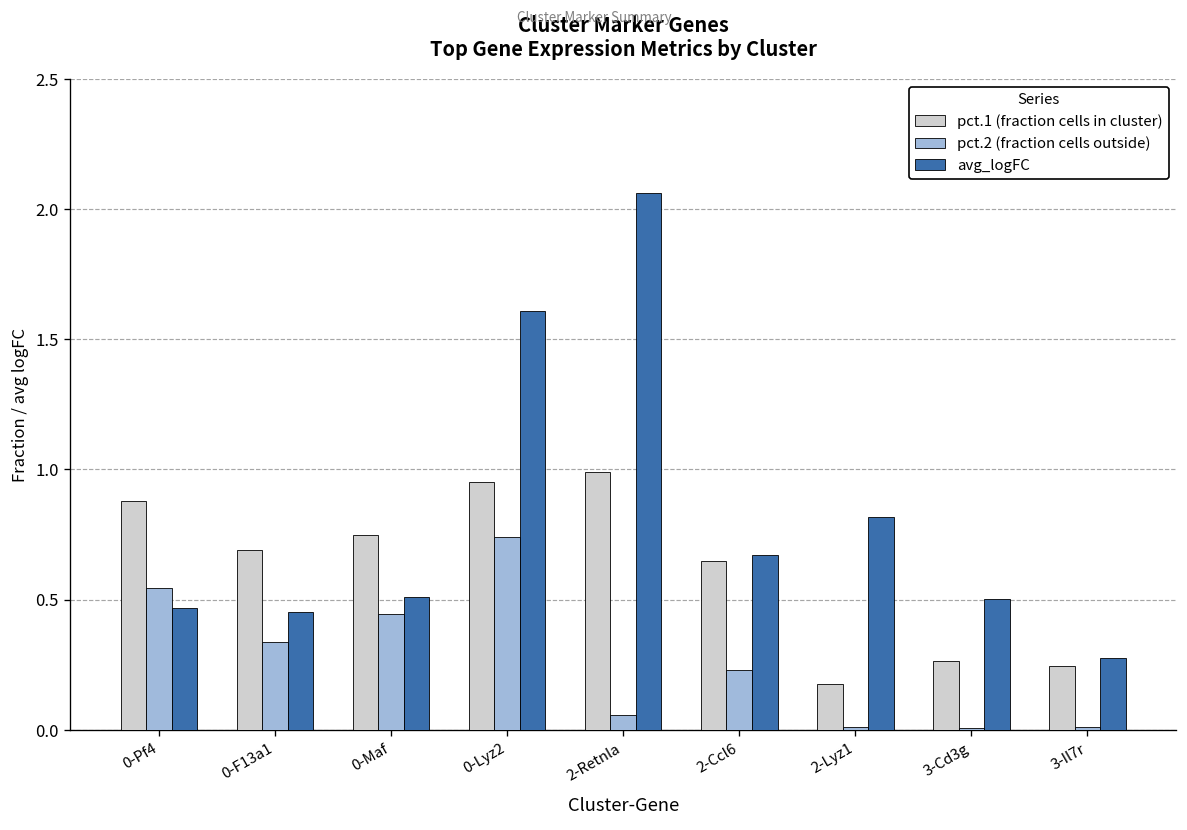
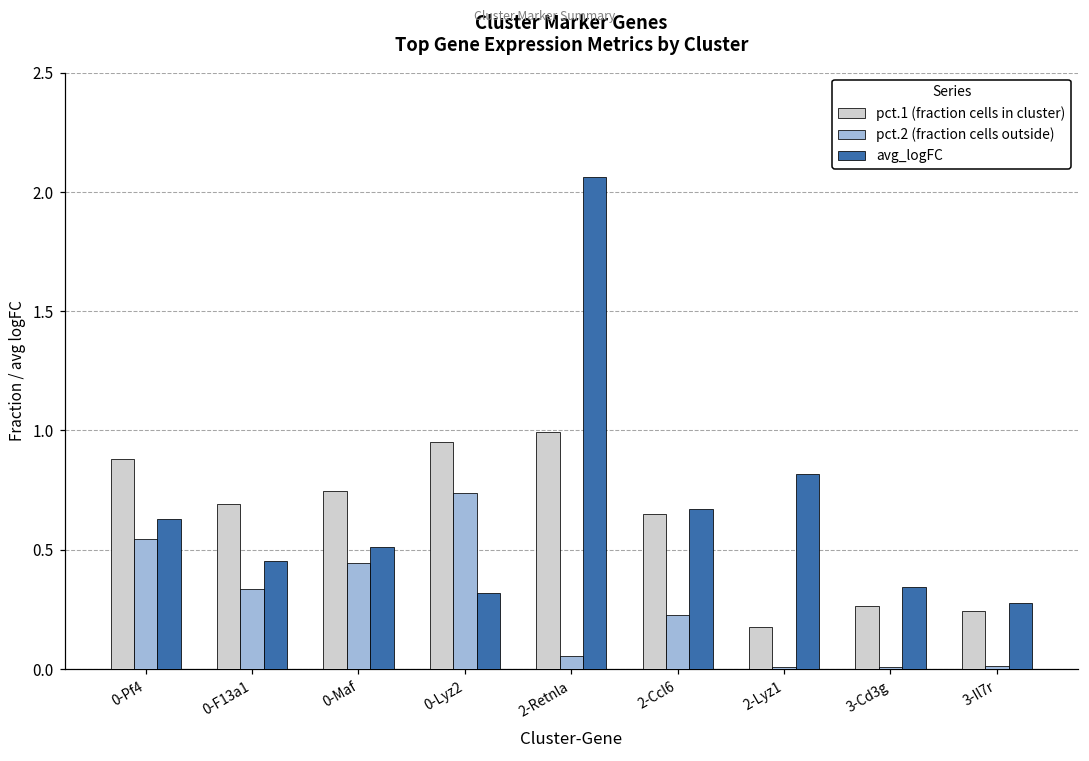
avg_logFC, 0-Pf4: 0.47 -> 0.63
avg_logFC, 0-Lyz2: 1.61 -> 0.32
avg_logFC, 3-Cd3g: 0.50 -> 0.35
